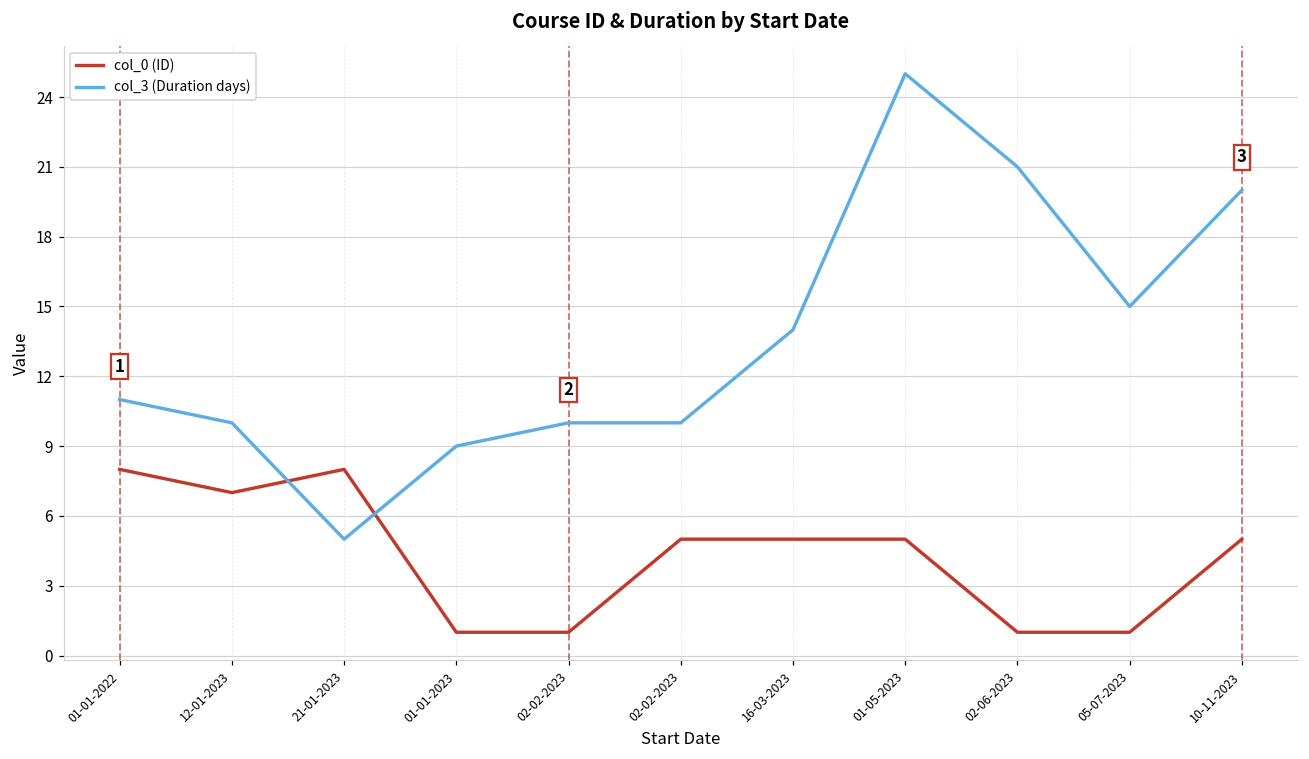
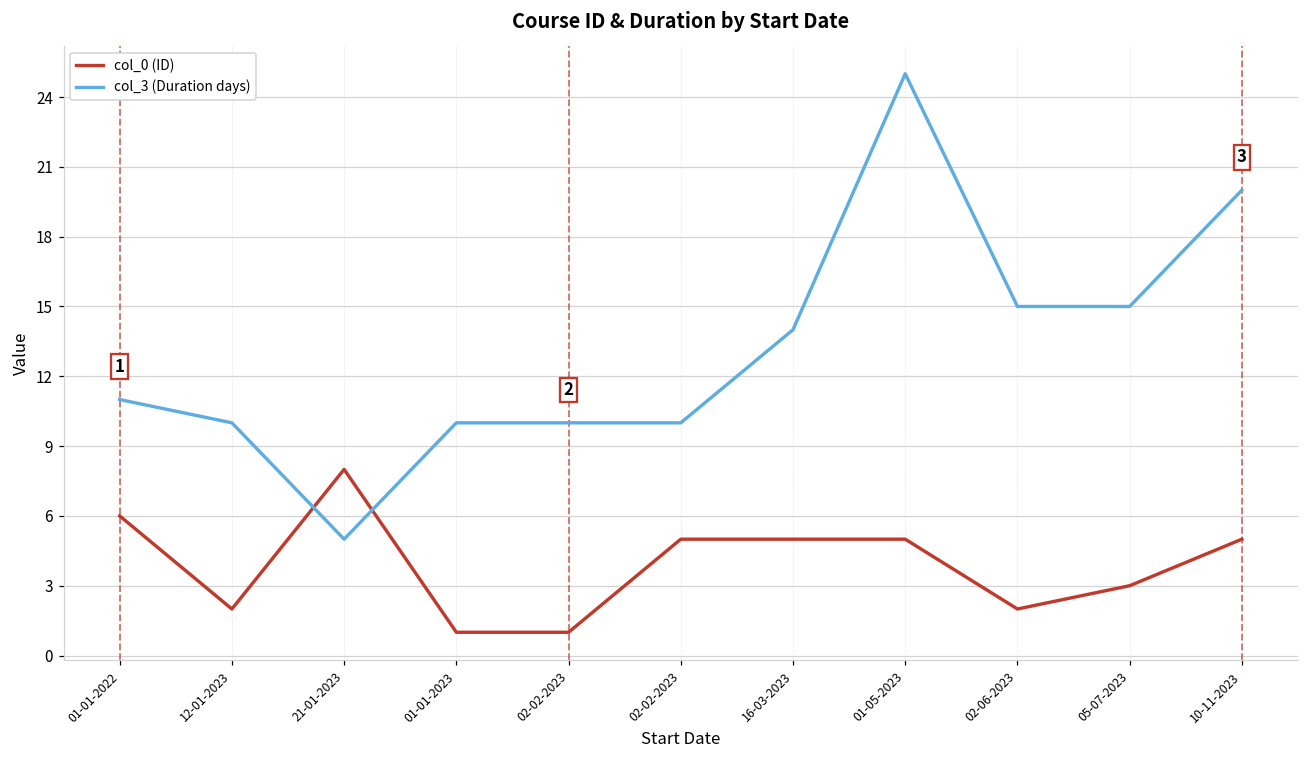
col_0 (ID), 01-01-2022: 8 -> 6
col_0 (ID), 12-01-2023: 7 -> 2
col_3 (Duration days), 01-01-2023: 9 -> 10
col_0 (ID), 02-06-2023: 1 -> 2
col_3 (Duration days), 02-06-2023: 21 -> 15
col_0 (ID), 05-07-2023: 1 -> 3
